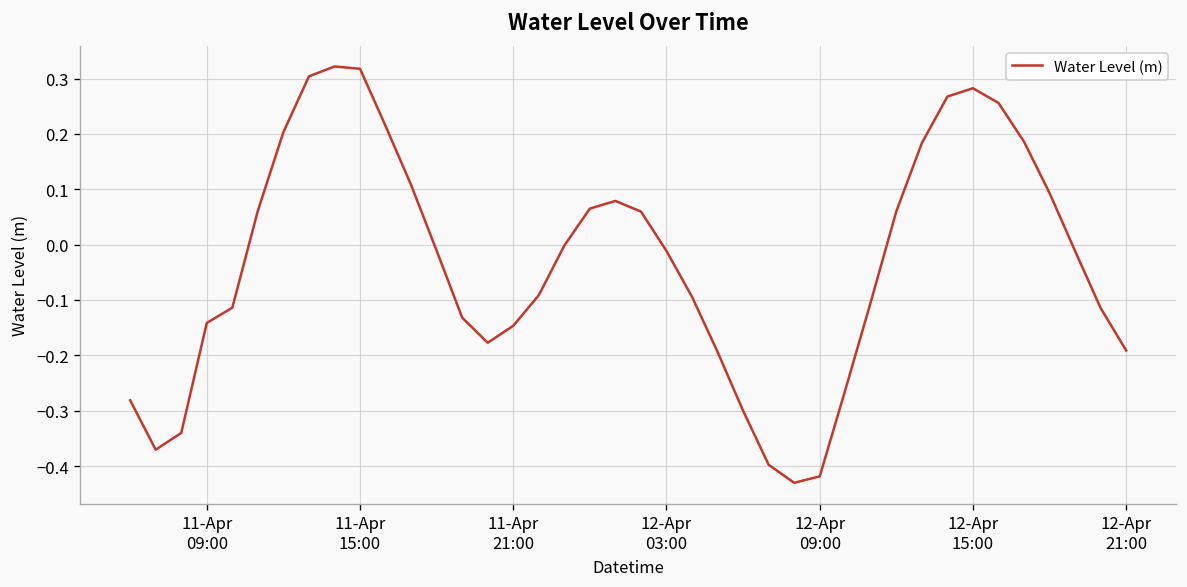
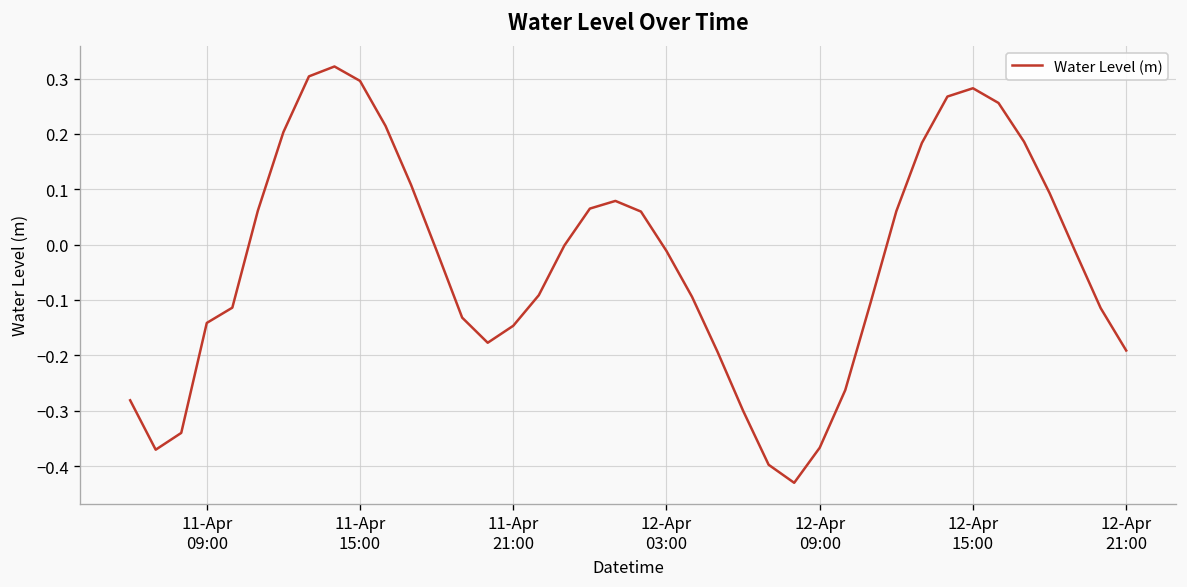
11-Apr 15:00: 0.32 -> 0.30
12-Apr 09:00: -0.42 -> -0.37
